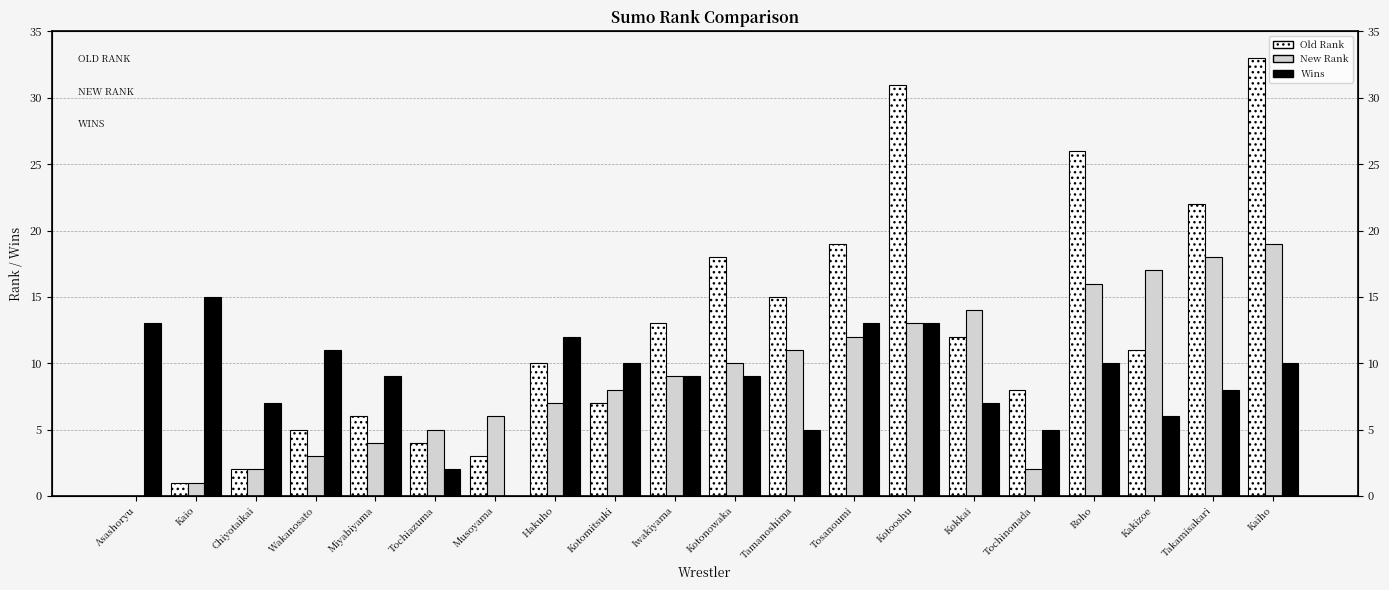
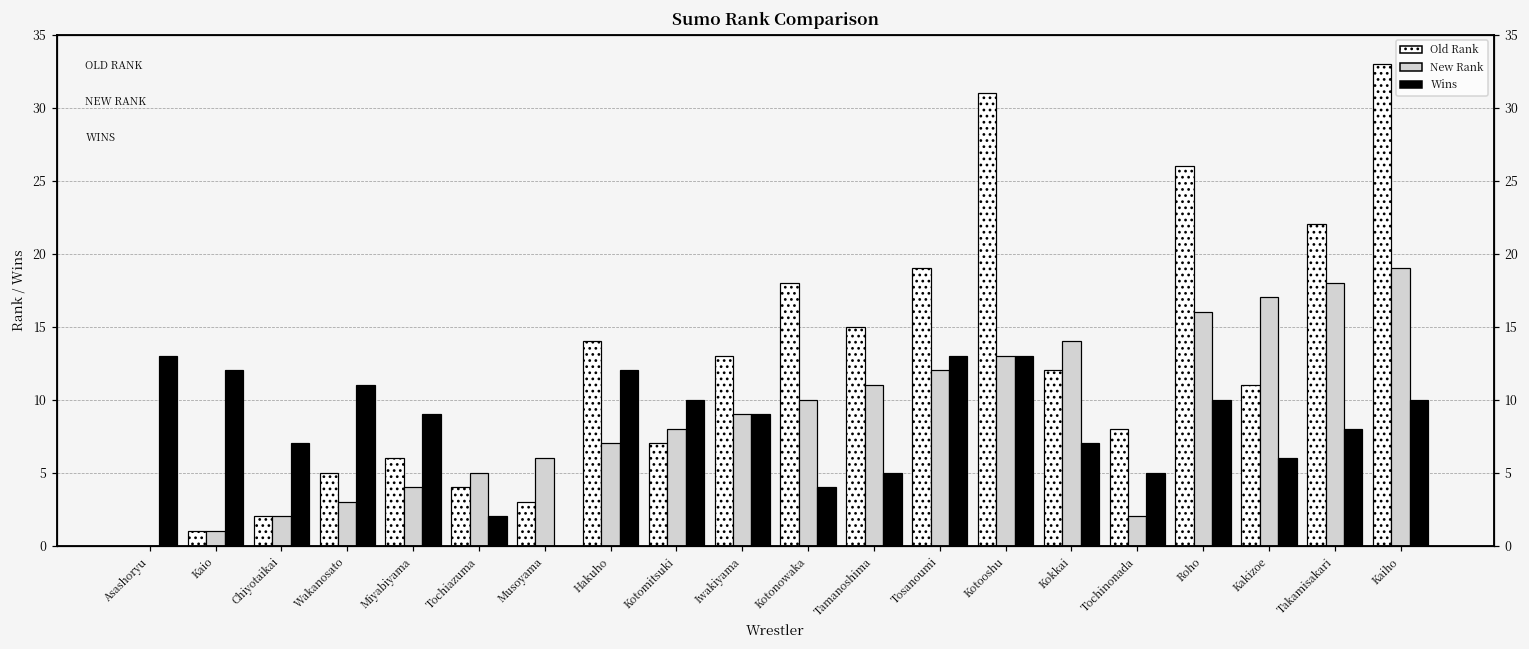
Wins, Kaio: 15 -> 12
Old Rank, Hakuho: 10 -> 14
Wins, Kotonowaka: 9 -> 4
